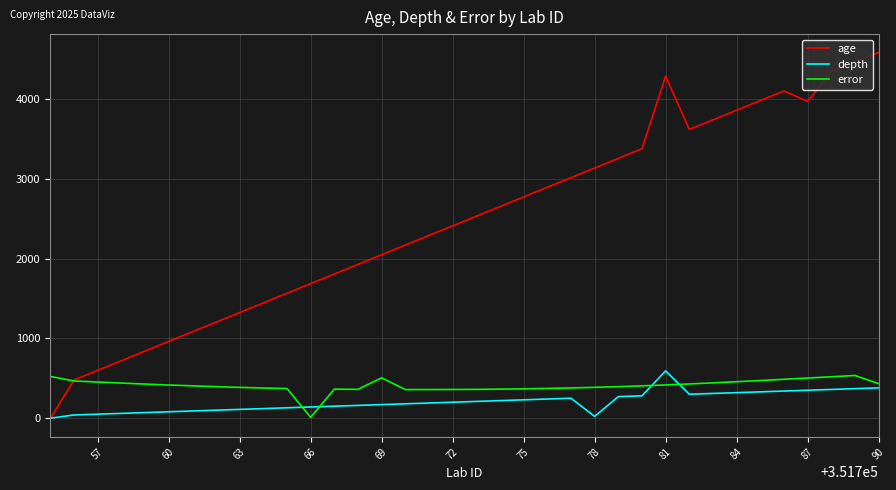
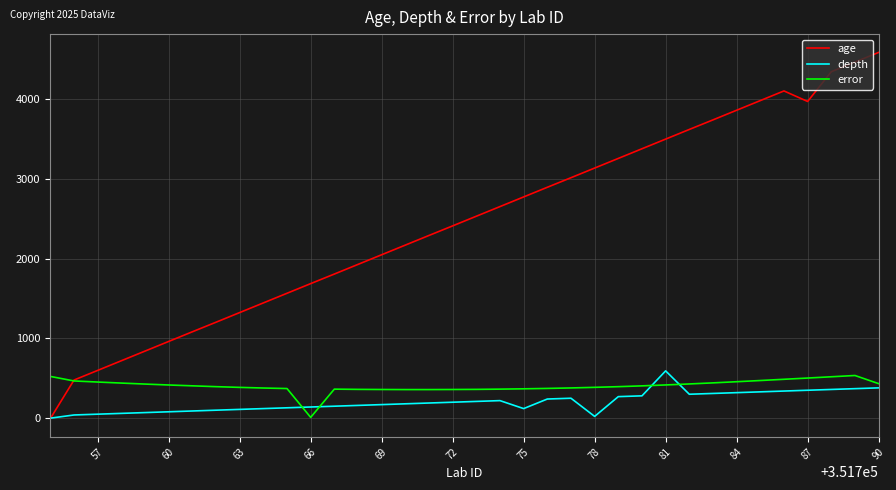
error, 69: 500 -> 400
depth, 75: 200 -> 100
age, 81: 4300 -> 3500
